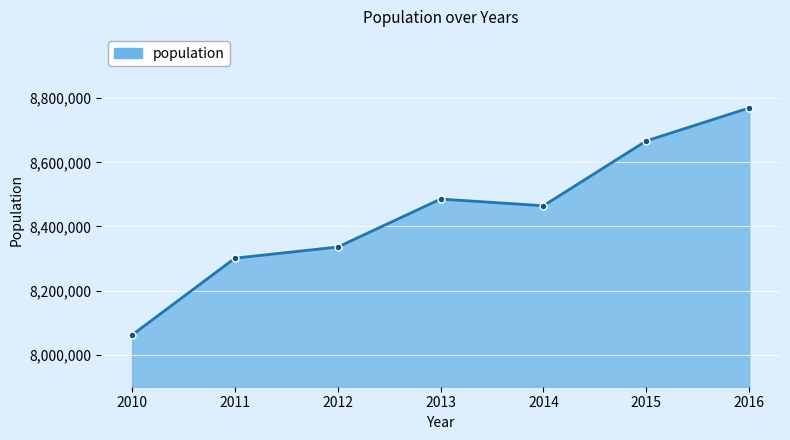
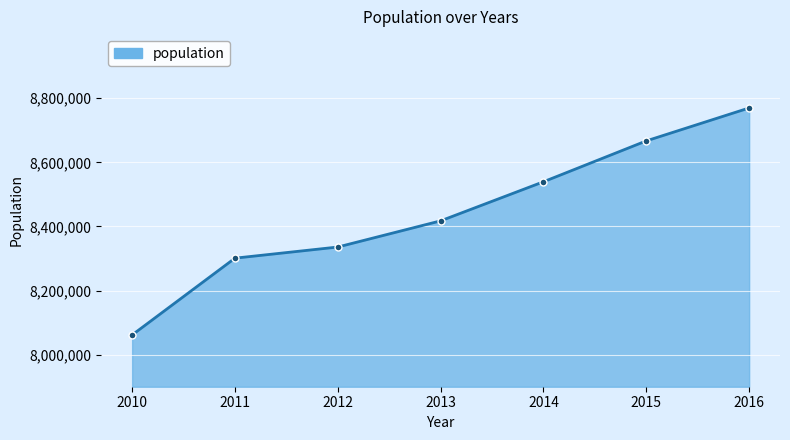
2013: 8,490,000 -> 8,420,000
2014: 8,460,000 -> 8,540,000
